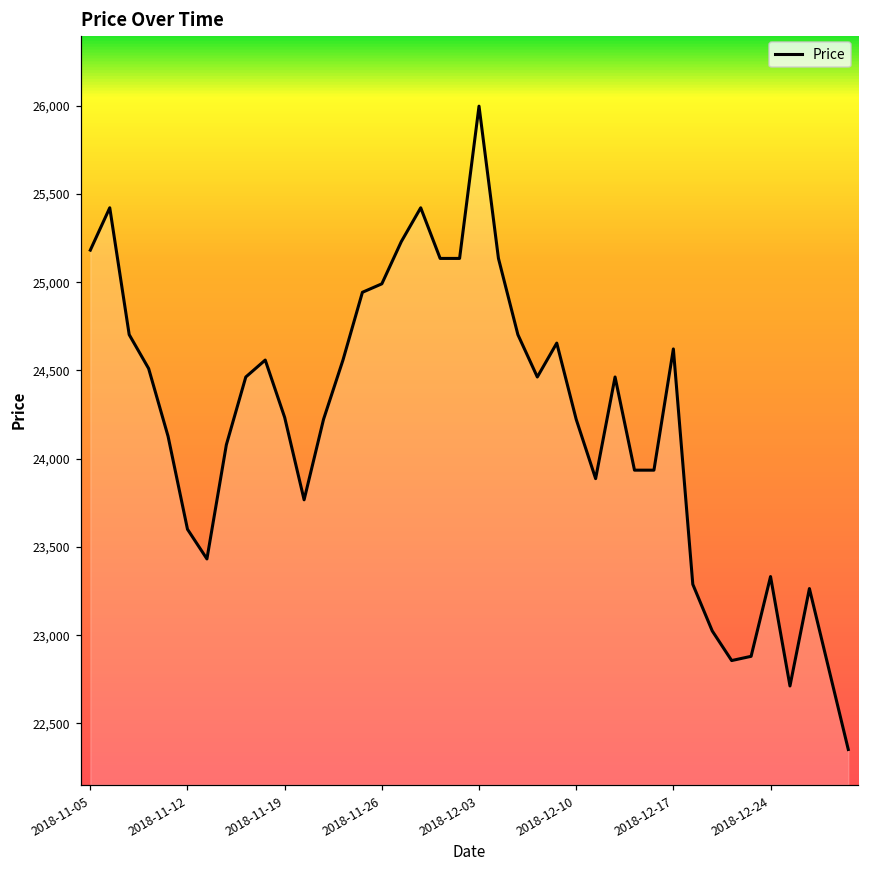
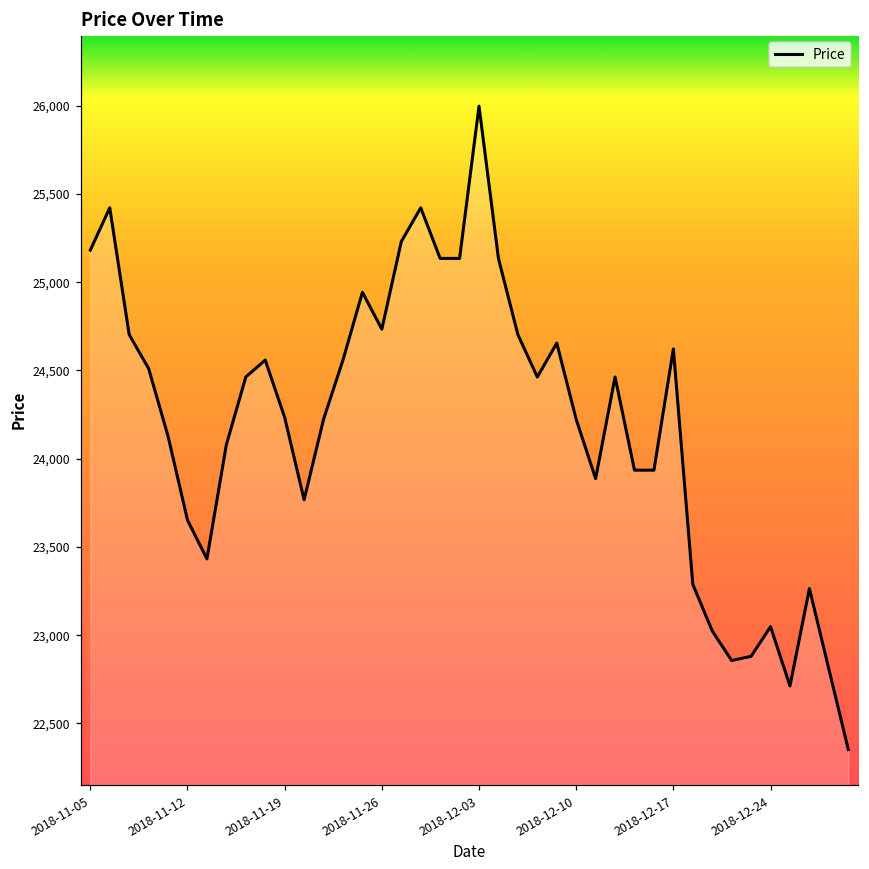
2018-11-12: 23,600 -> 23,650
2018-11-26: 24,990 -> 24,730
2018-12-24: 23,330 -> 23,050
